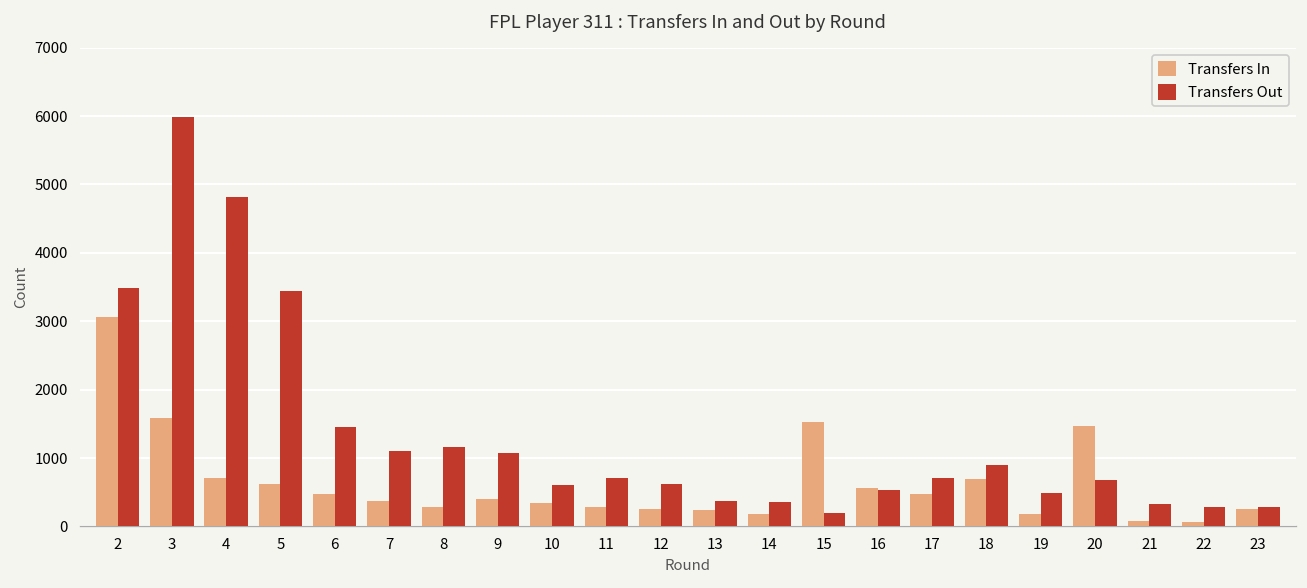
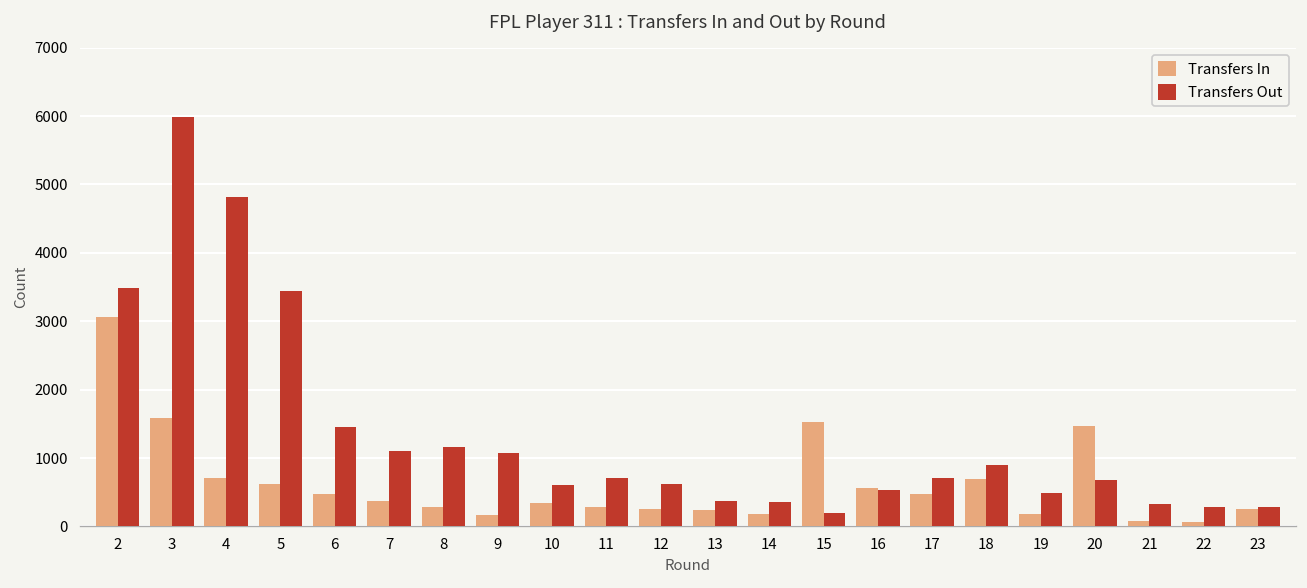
Transfers In, 9: 400 -> 200
